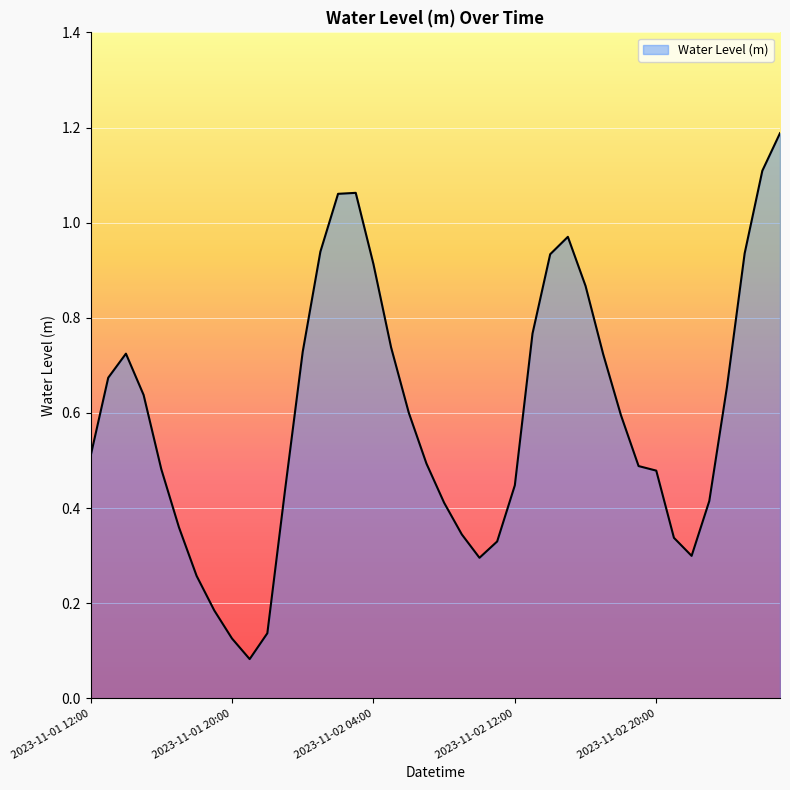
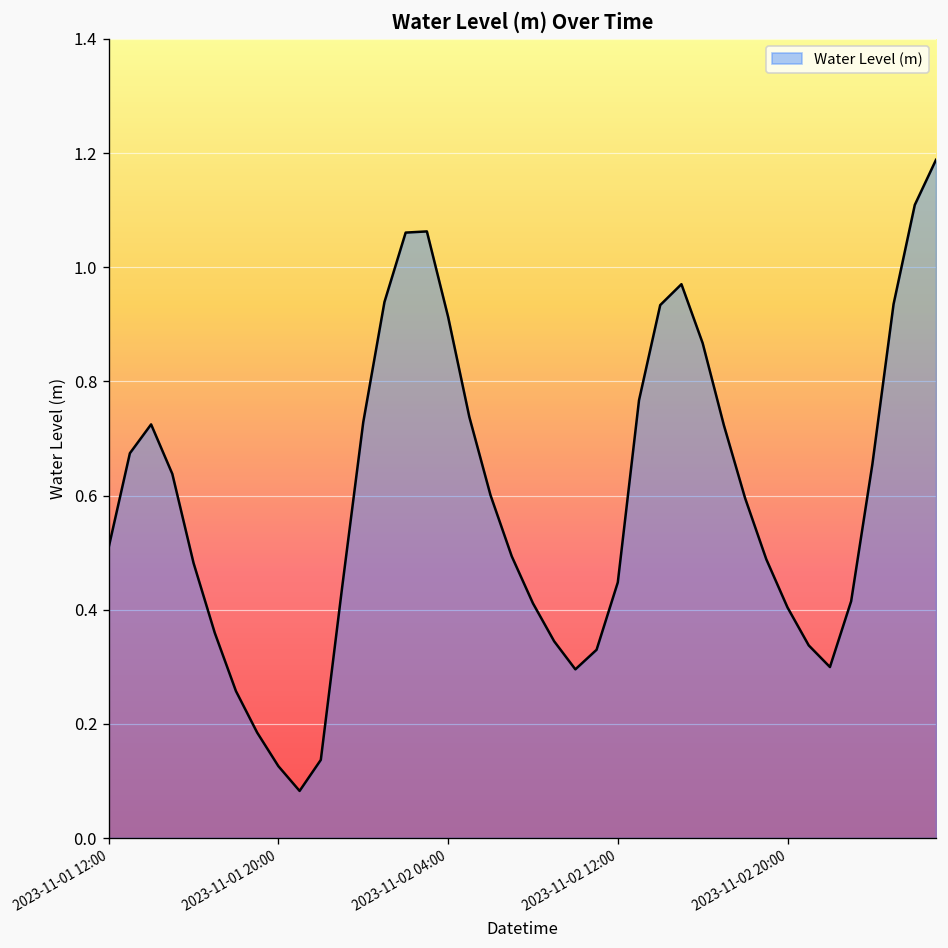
2023-11-02 20:00: 0.48 -> 0.40
